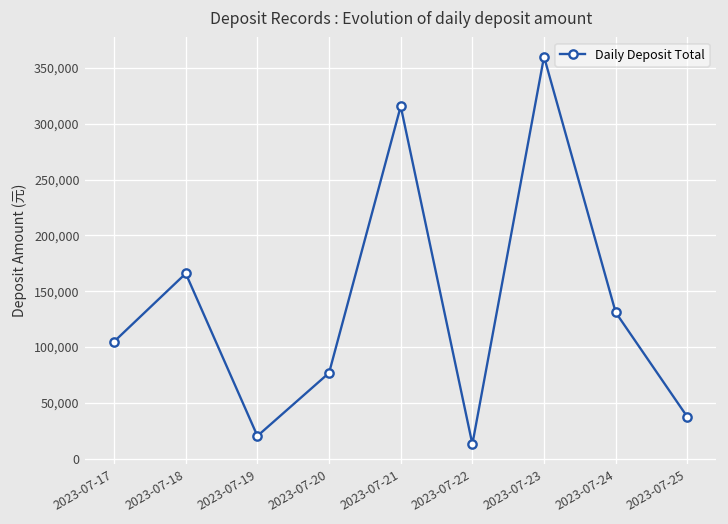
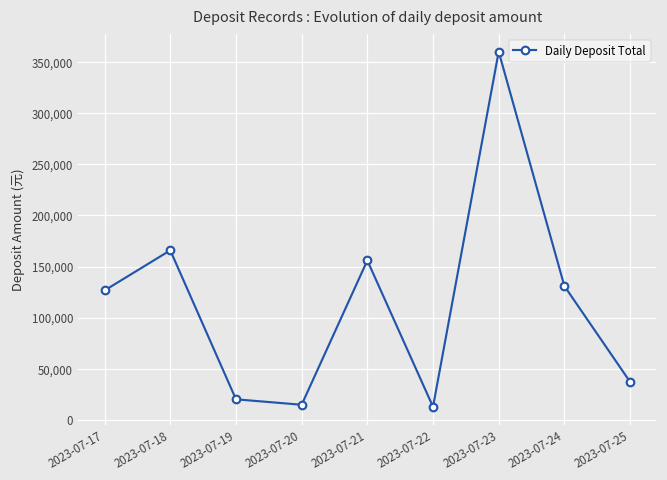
2023-07-17: 100,000 -> 130,000
2023-07-20: 80,000 -> 20,000
2023-07-21: 320,000 -> 160,000
